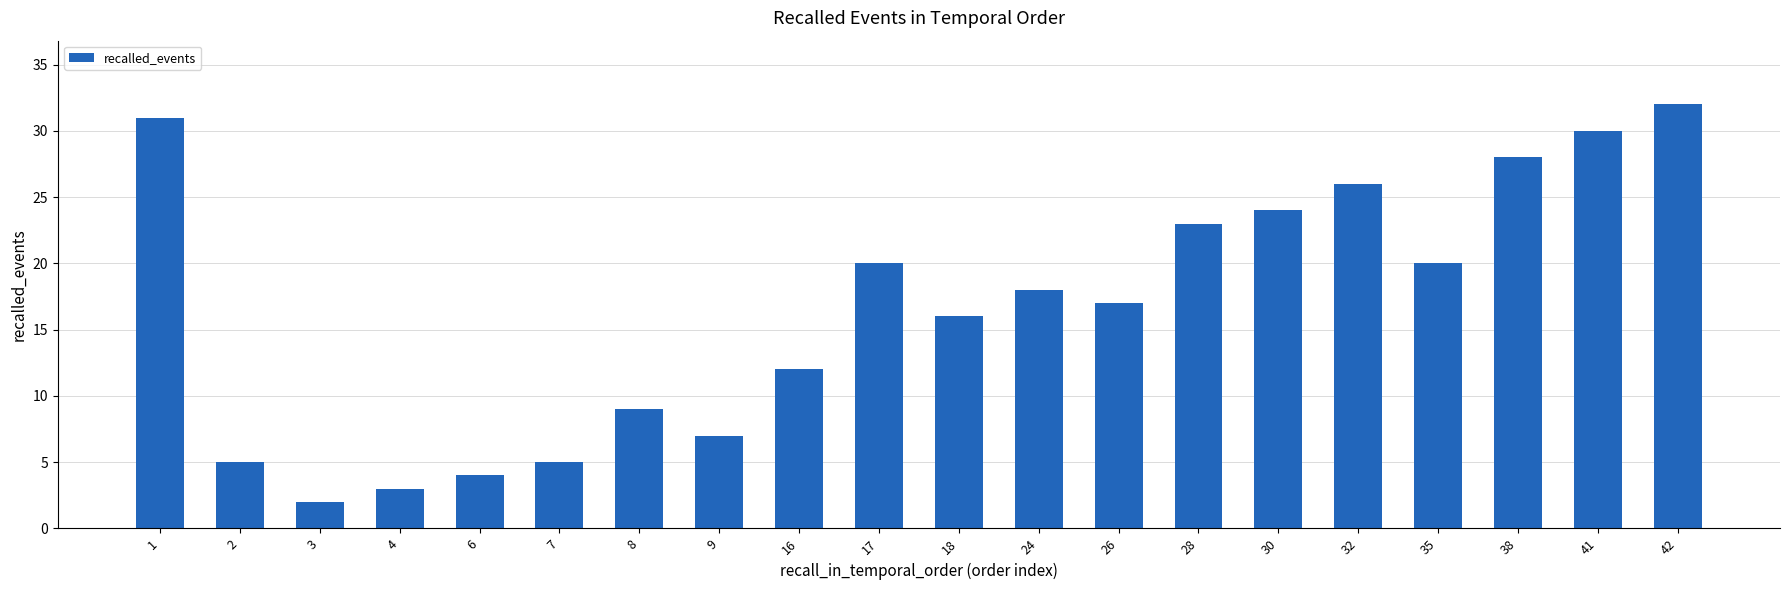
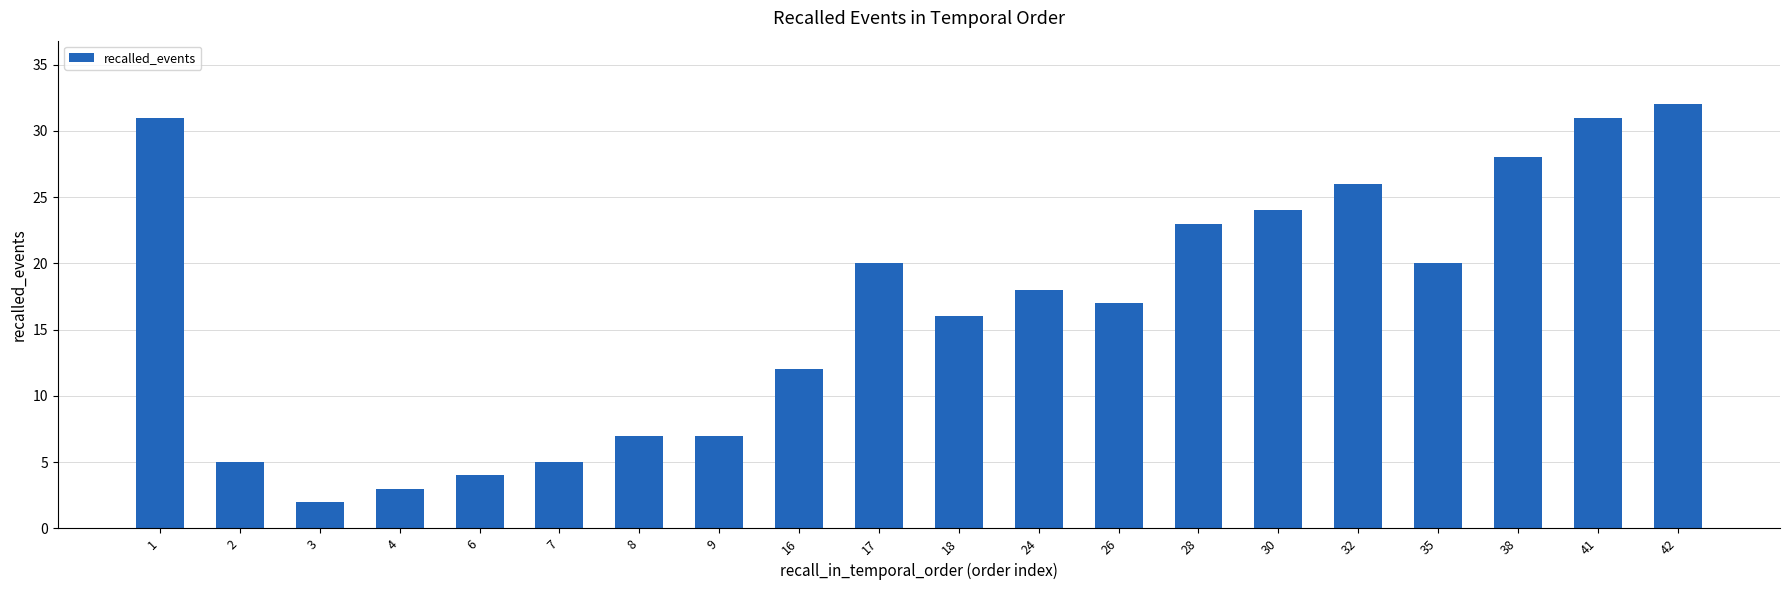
8: 9 -> 7
41: 30 -> 31
